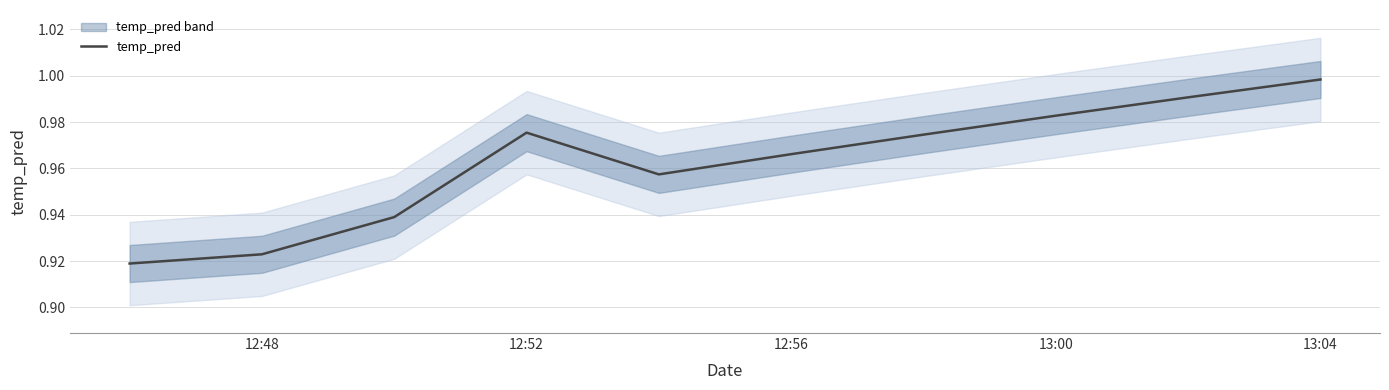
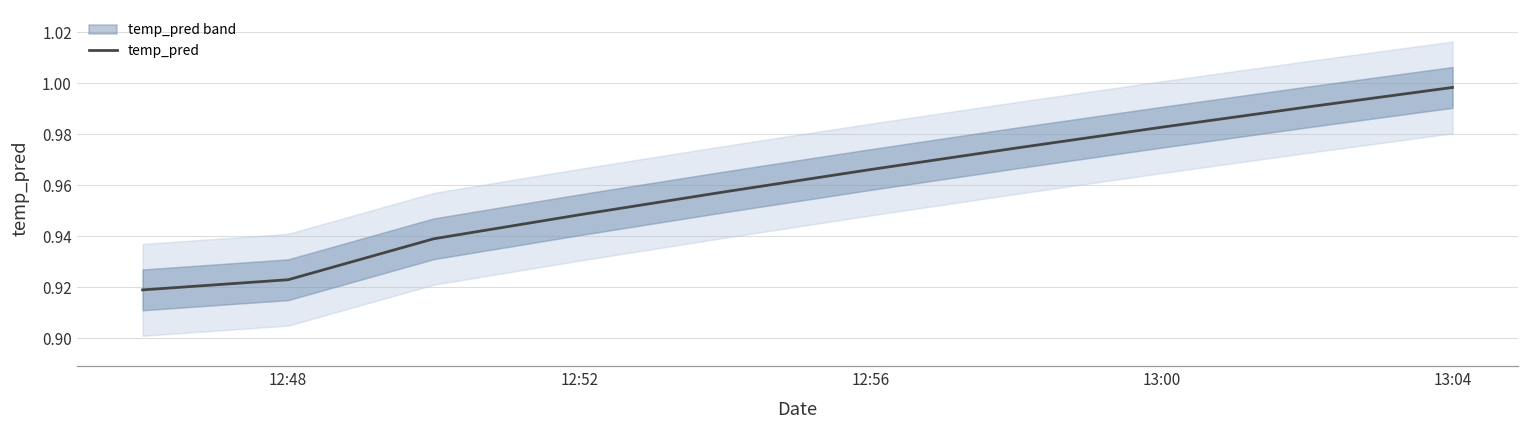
temp_pred, 12:52: 0.975 -> 0.948
